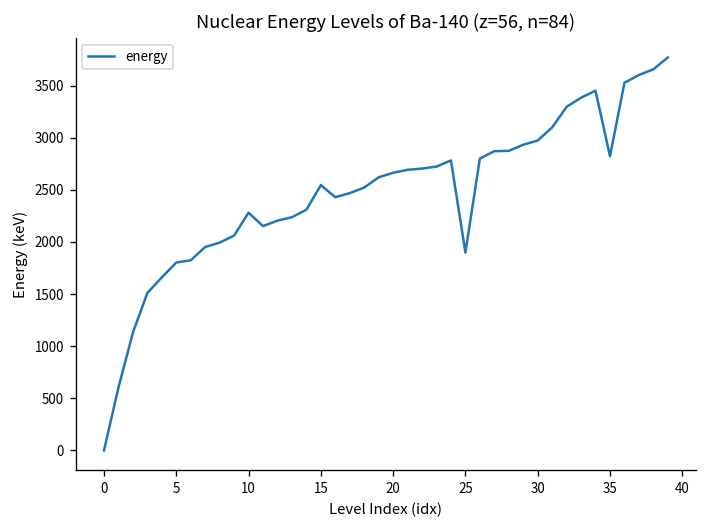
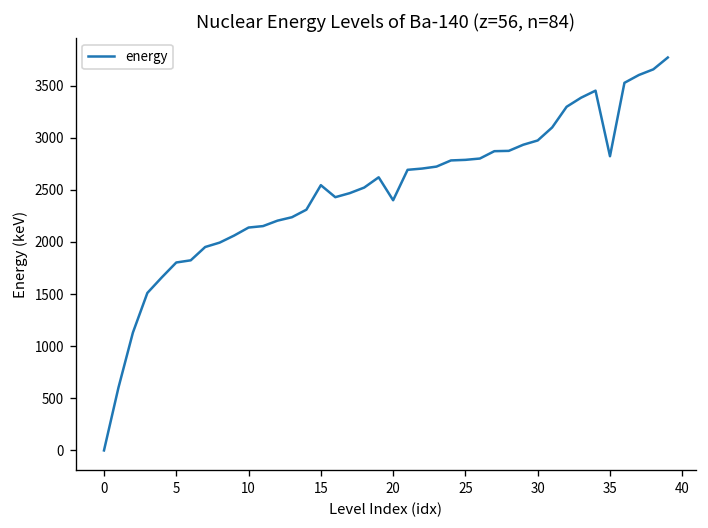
10: 2300 -> 2100
20: 2700 -> 2400
25: 1900 -> 2800
